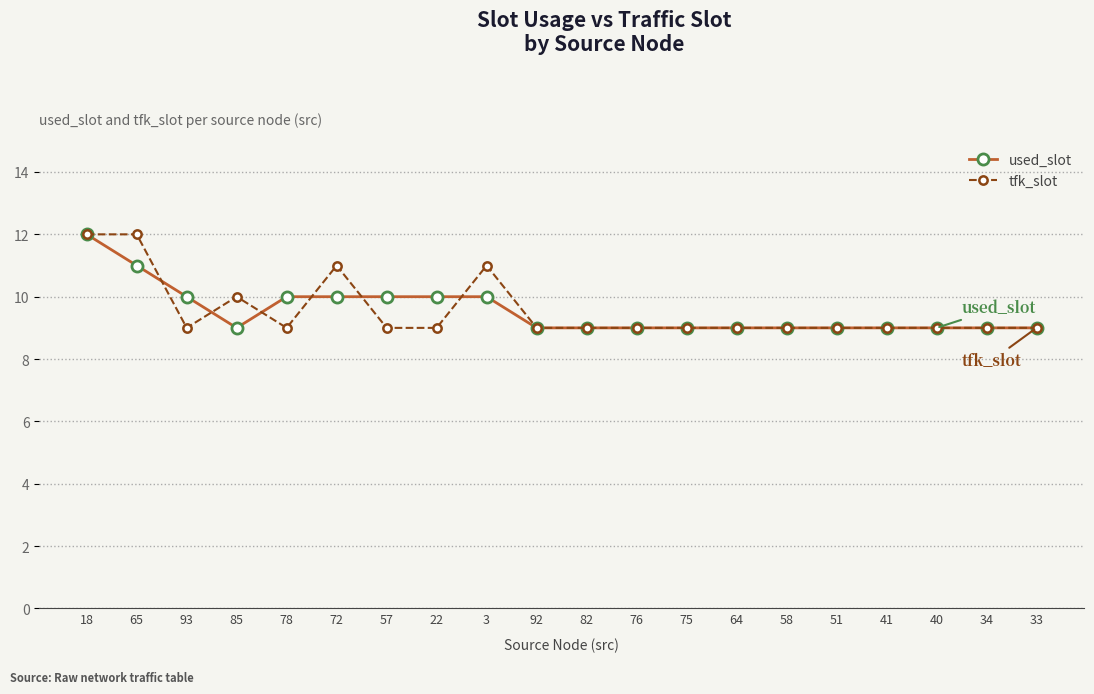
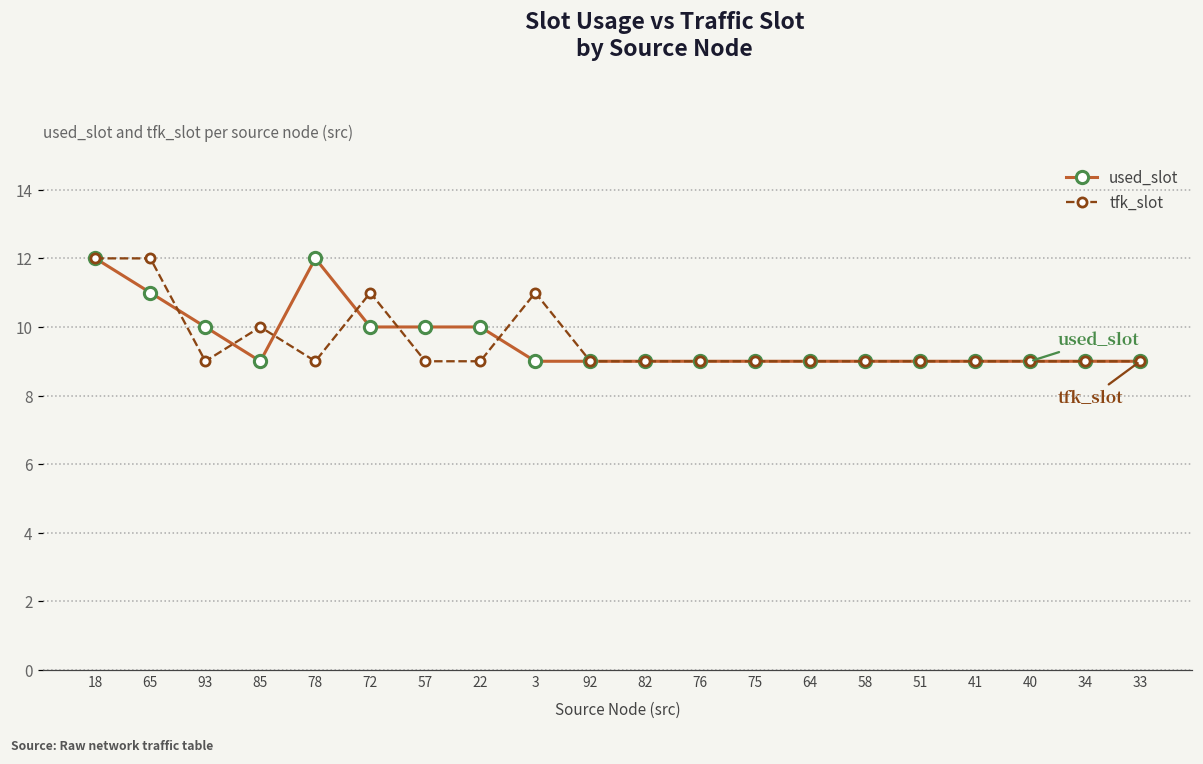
used_slot, 78: 10 -> 12
used_slot, 3: 10 -> 9
